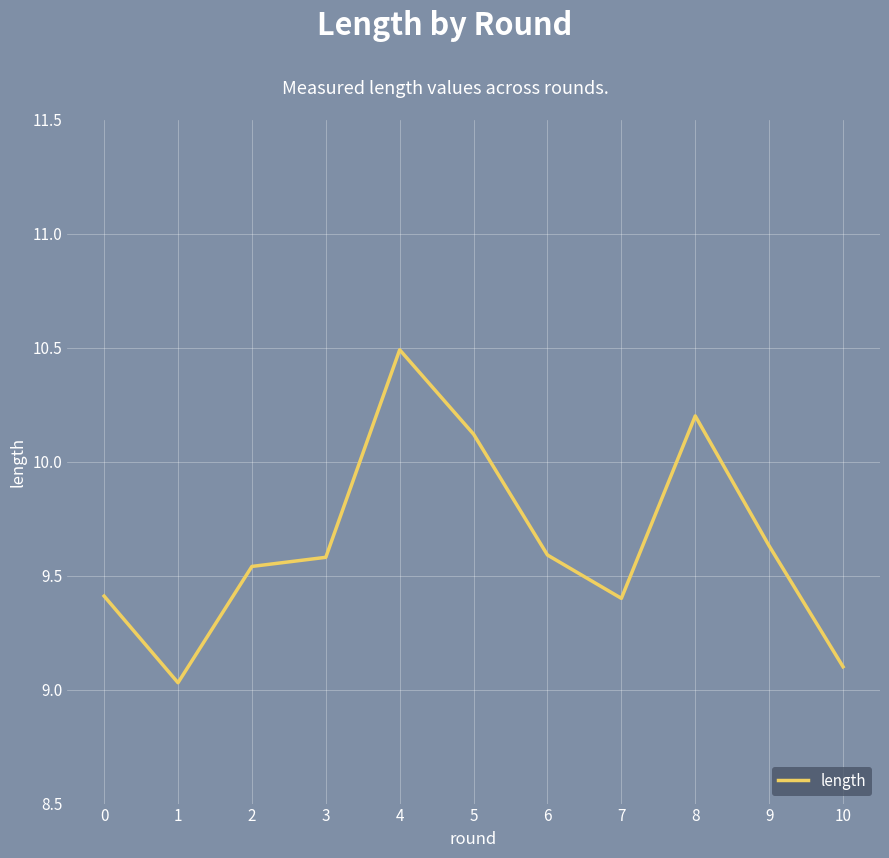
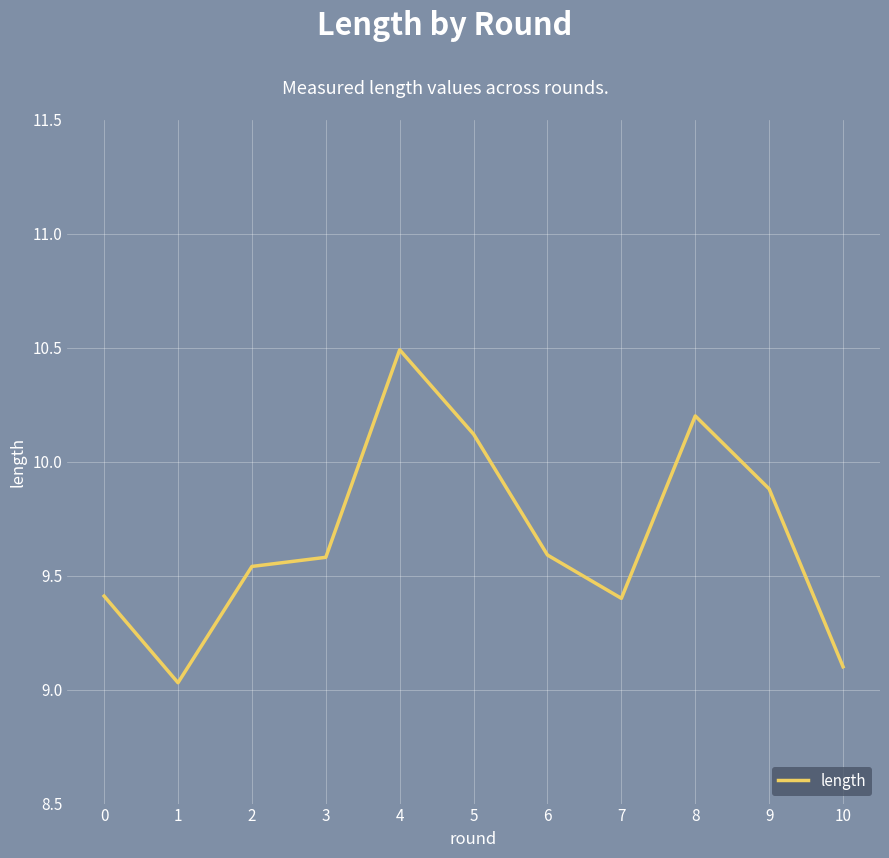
9: 9.63 -> 9.88
